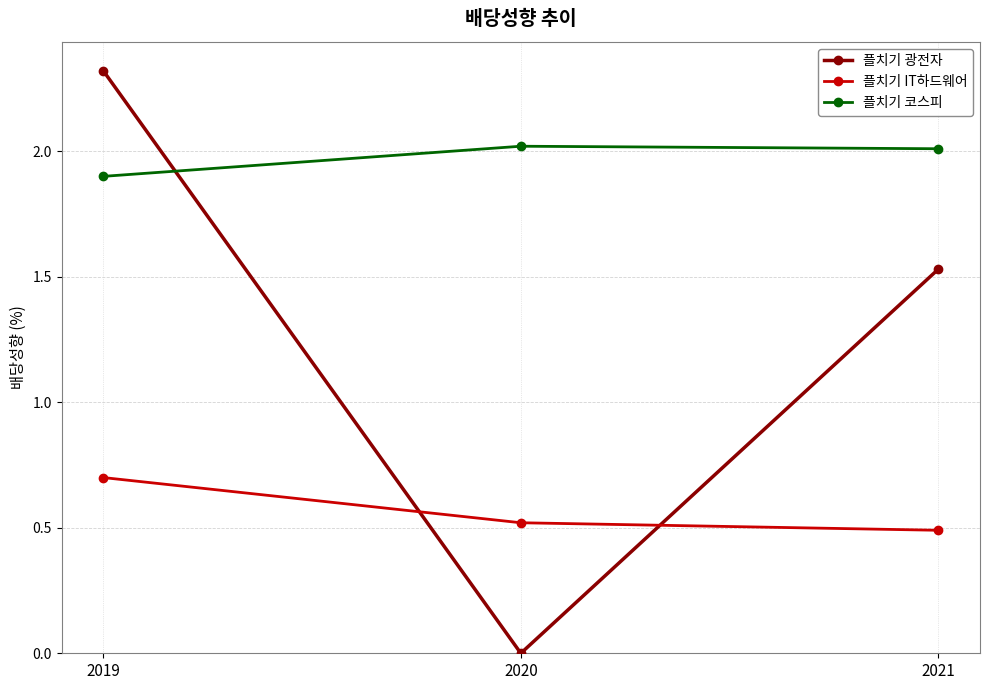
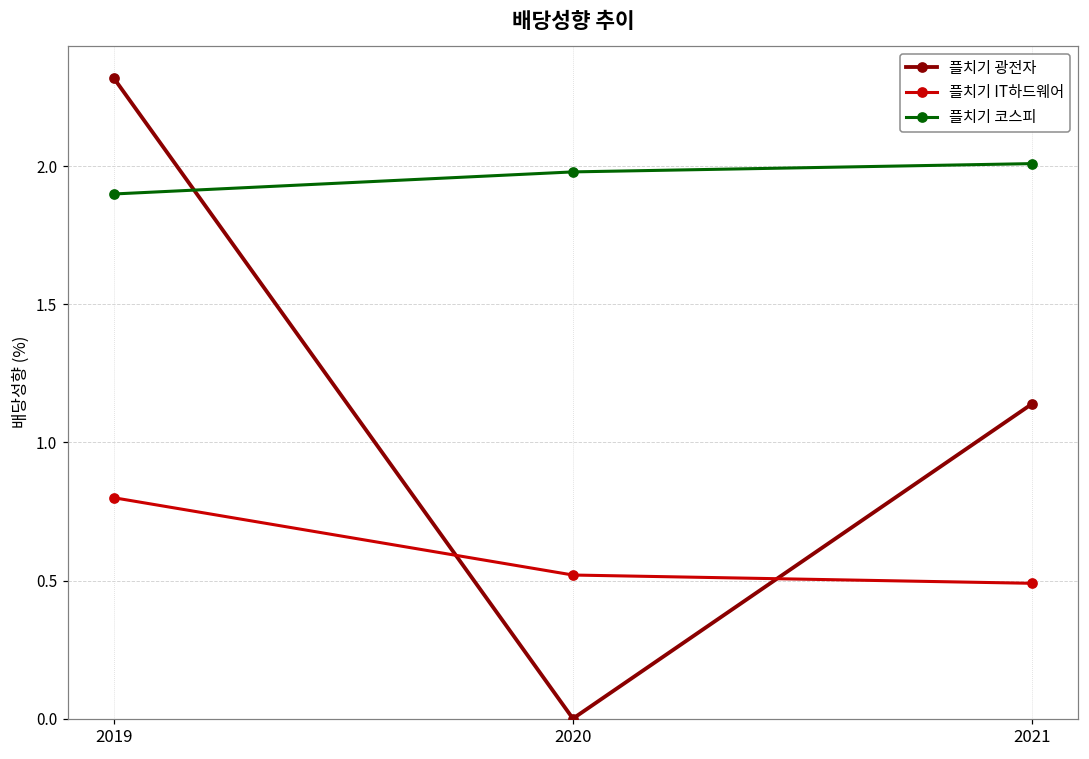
플치기 IT하드웨어, 2019: 0.7 -> 0.8
플치기 코스피, 2020: 2.02 -> 1.98
플치기 광전자, 2021: 1.53 -> 1.14
